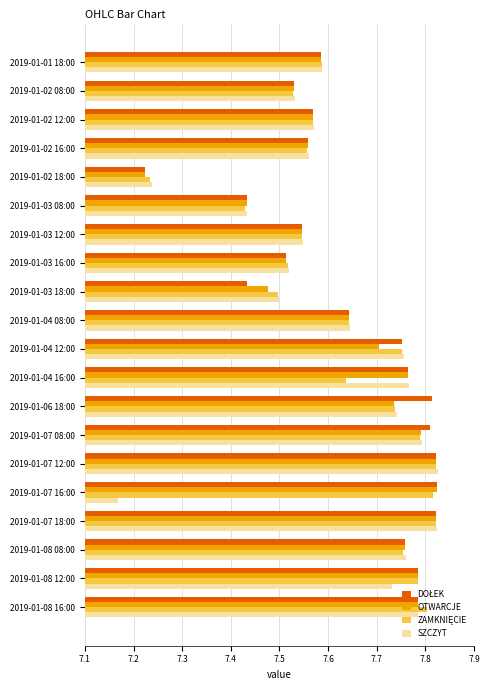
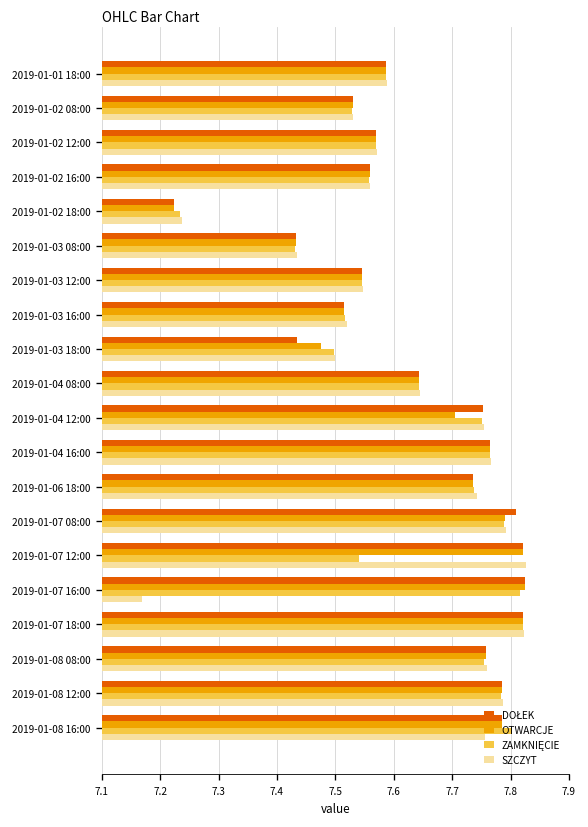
ZAMKNIĘCIE, 2019-01-04 16:00: 7.64 -> 7.77
DOŁEK, 2019-01-06 18:00: 7.81 -> 7.74
ZAMKNIĘCIE, 2019-01-07 12:00: 7.82 -> 7.54
SZCZYT, 2019-01-08 12:00: 7.73 -> 7.79
SZCZYT, 2019-01-08 16:00: 7.79 -> 7.76
